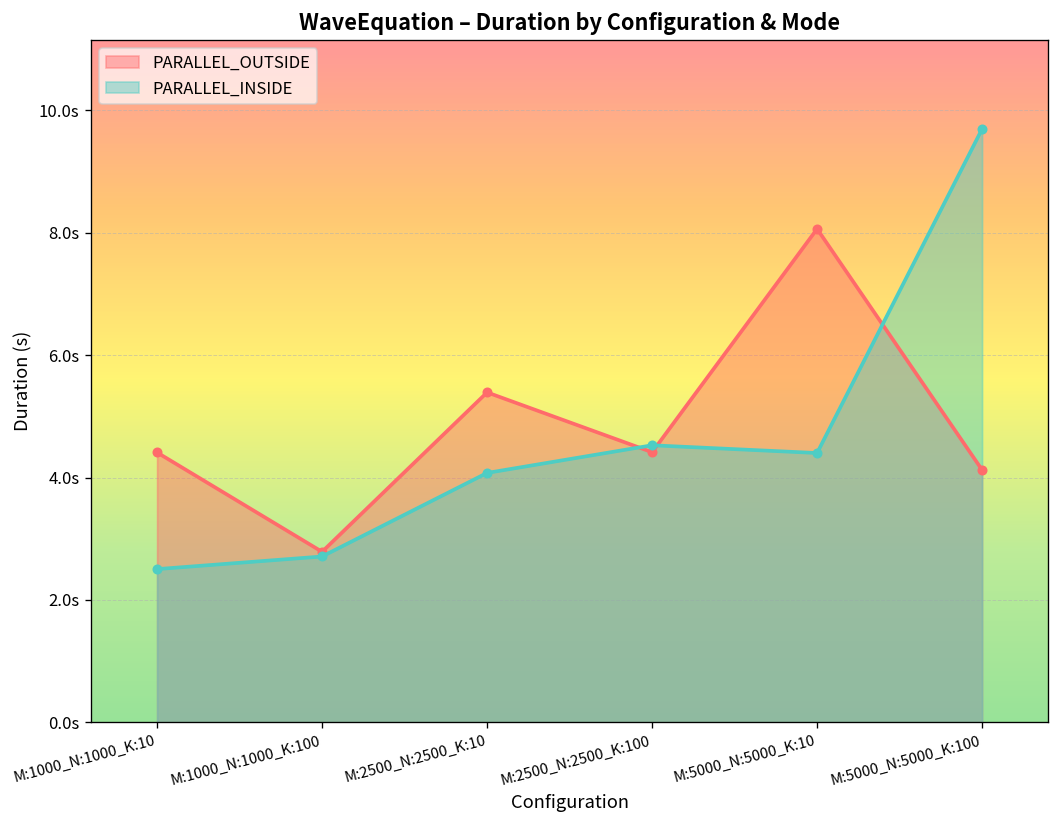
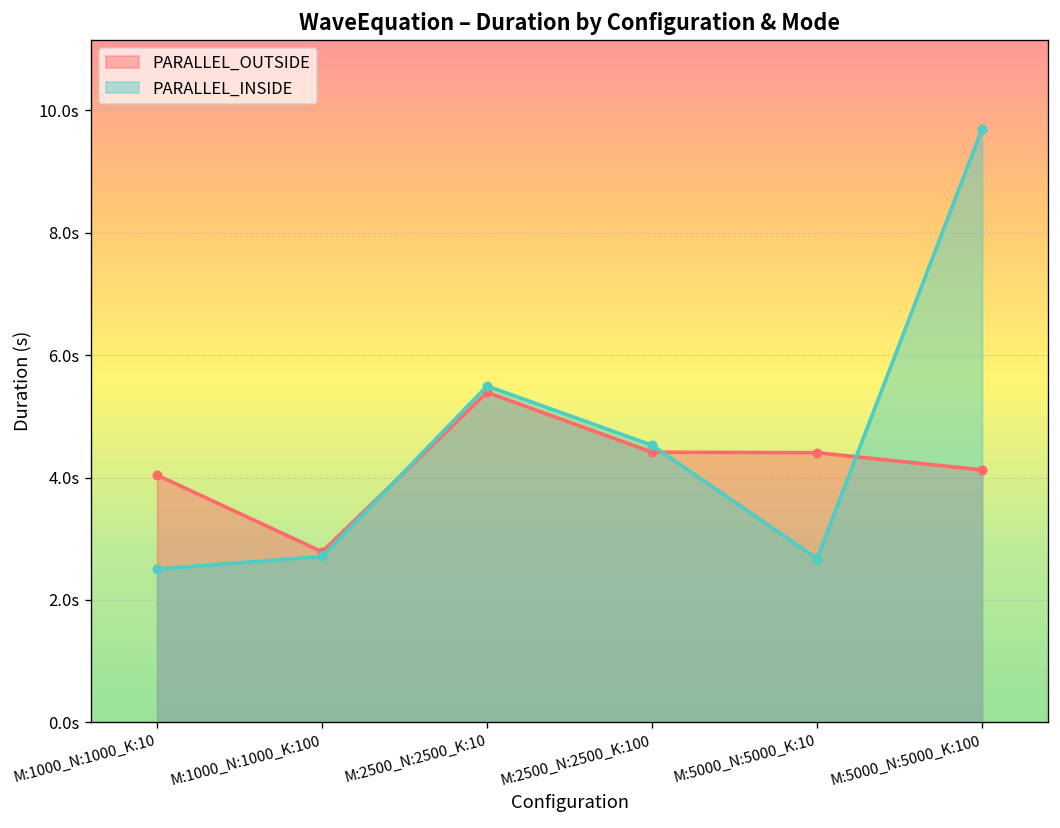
PARALLEL_OUTSIDE, M:1000_N:1000_K:10: 4.4s -> 4.0s
PARALLEL_INSIDE, M:2500_N:2500_K:10: 4.1s -> 5.5s
PARALLEL_OUTSIDE, M:5000_N:5000_K:10: 8.1s -> 4.4s
PARALLEL_INSIDE, M:5000_N:5000_K:10: 4.4s -> 2.7s
